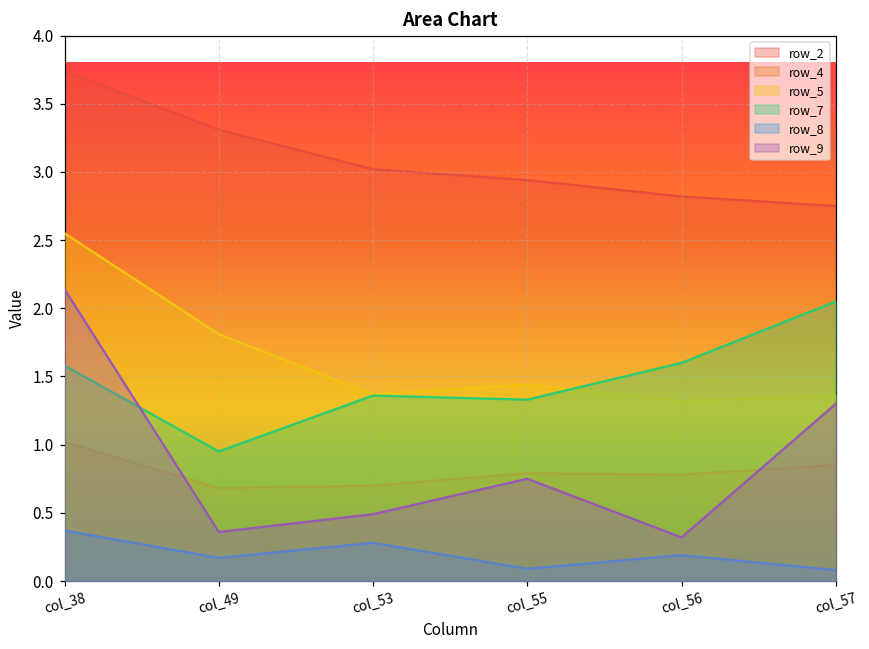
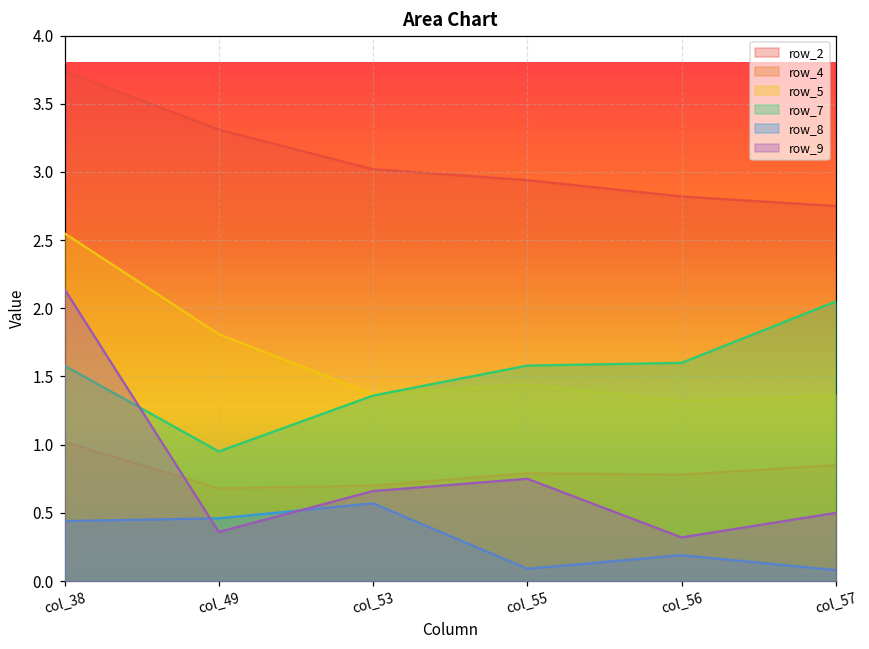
row_8, col_38: 0.37 -> 0.44
row_8, col_49: 0.17 -> 0.46
row_8, col_53: 0.28 -> 0.57
row_9, col_53: 0.49 -> 0.66
row_7, col_55: 1.33 -> 1.58
row_9, col_57: 1.3 -> 0.5
